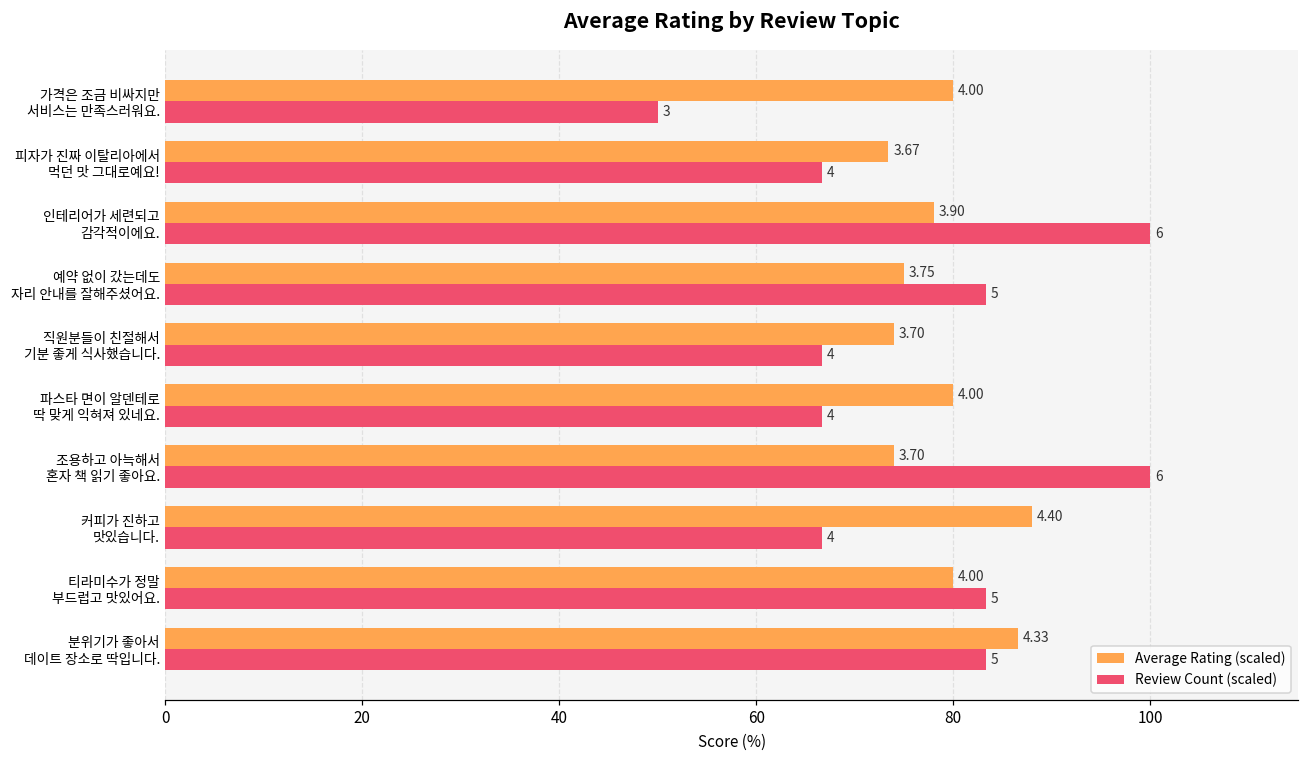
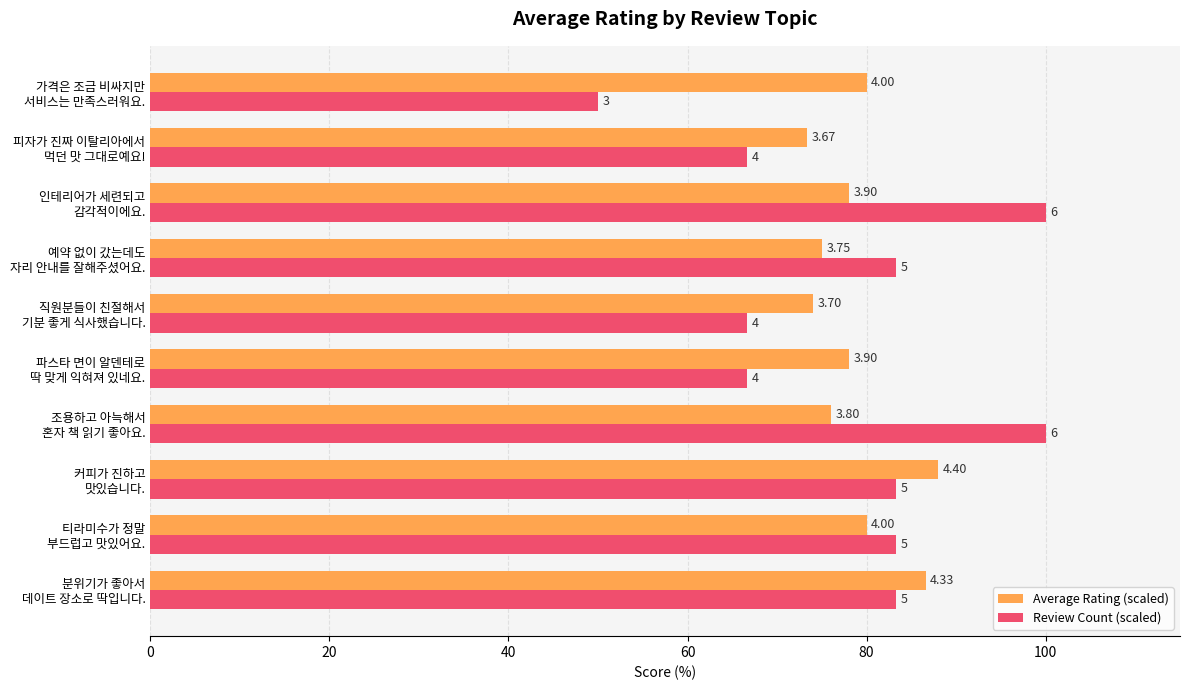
Average Rating (scaled), 파스타 면이 알덴테로 딱 맞게 익혀져 있네요.: 4.00 -> 3.90
Average Rating (scaled), 조용하고 아늑해서 혼자 책 읽기 좋아요.: 3.70 -> 3.80
Review Count (scaled), 커피가 진하고 맛있습니다.: 4 -> 5
